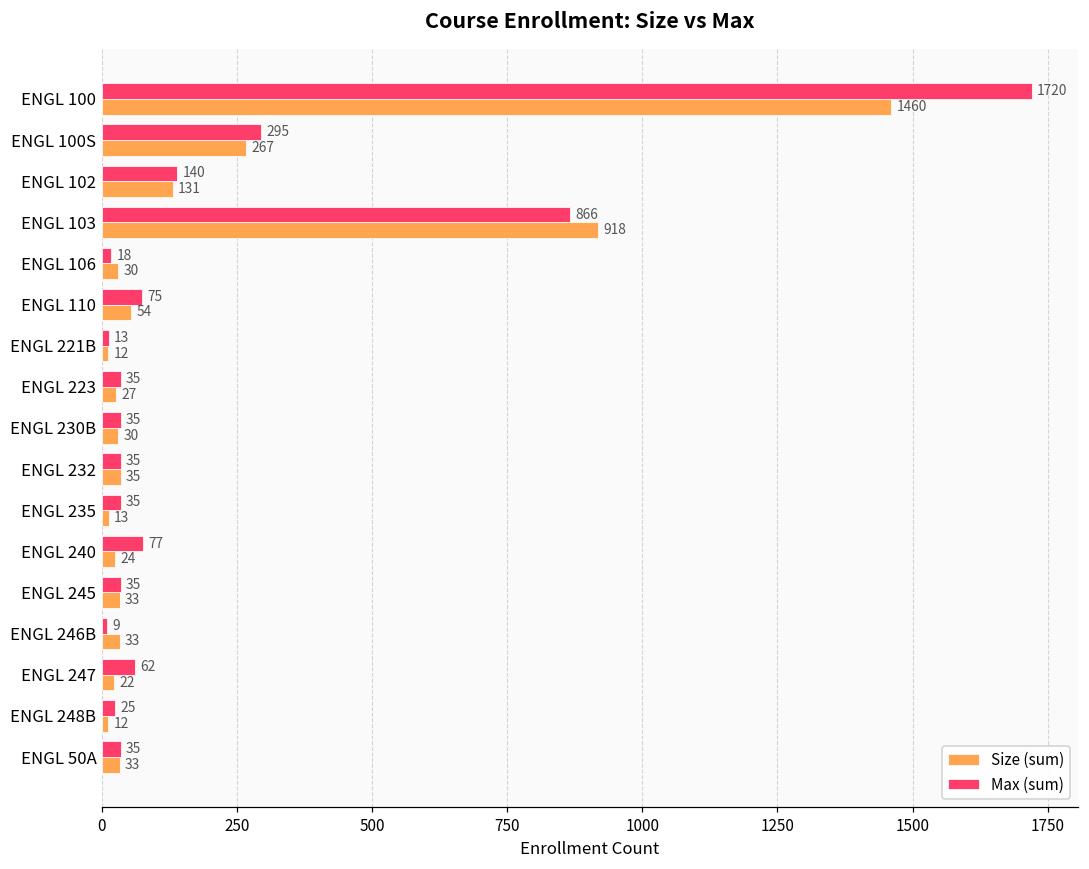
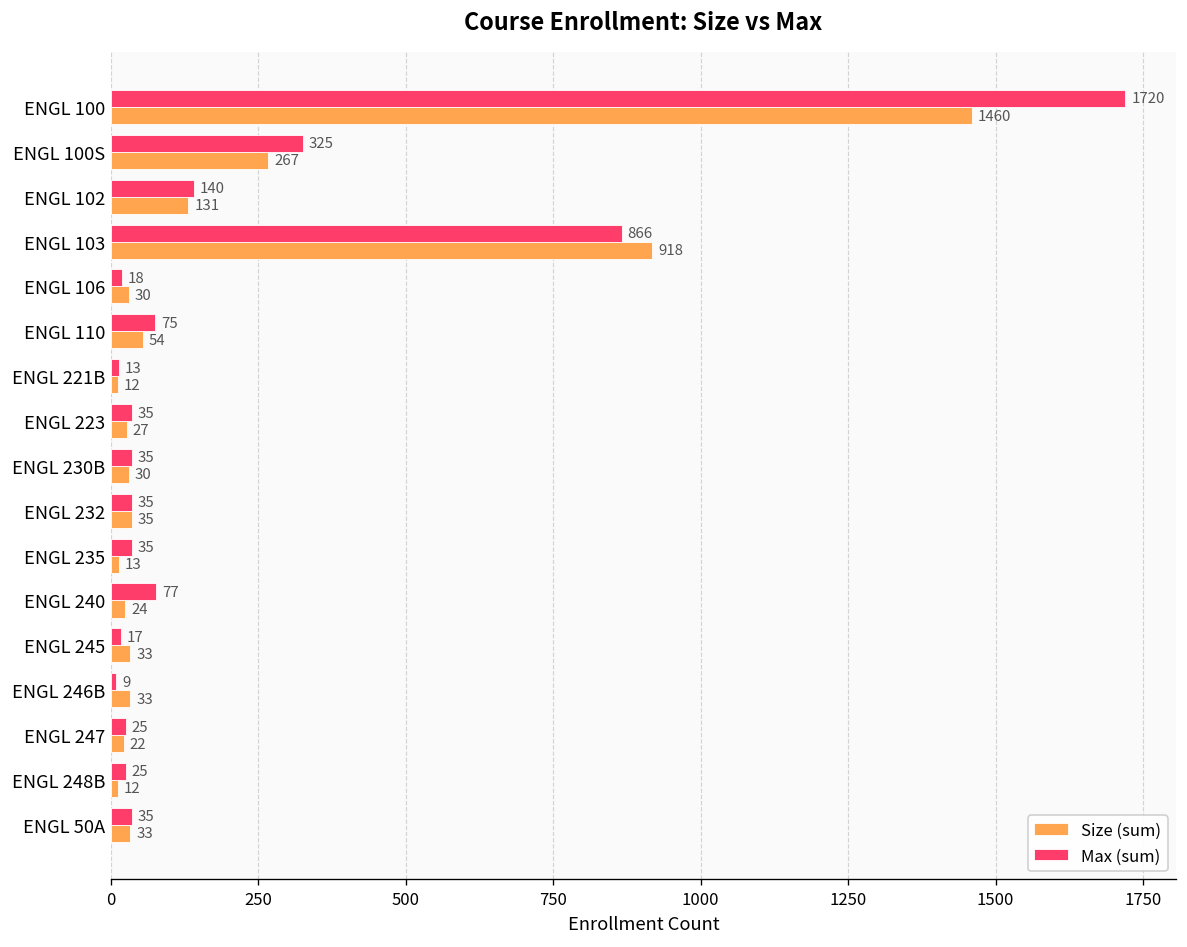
Max (sum), ENGL 100S: 295 -> 325
Max (sum), ENGL 245: 35 -> 17
Max (sum), ENGL 247: 62 -> 25
